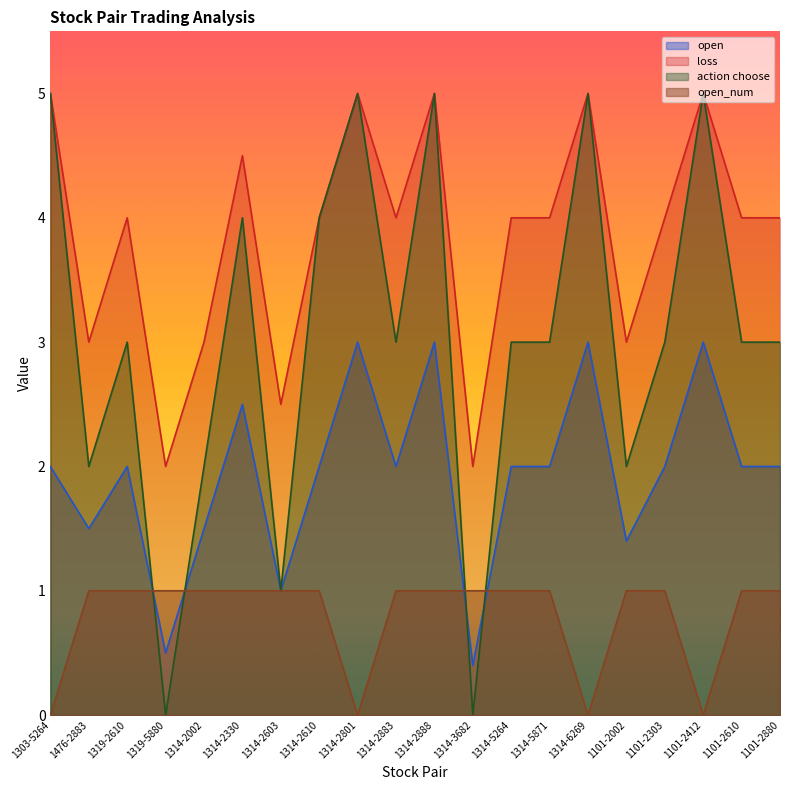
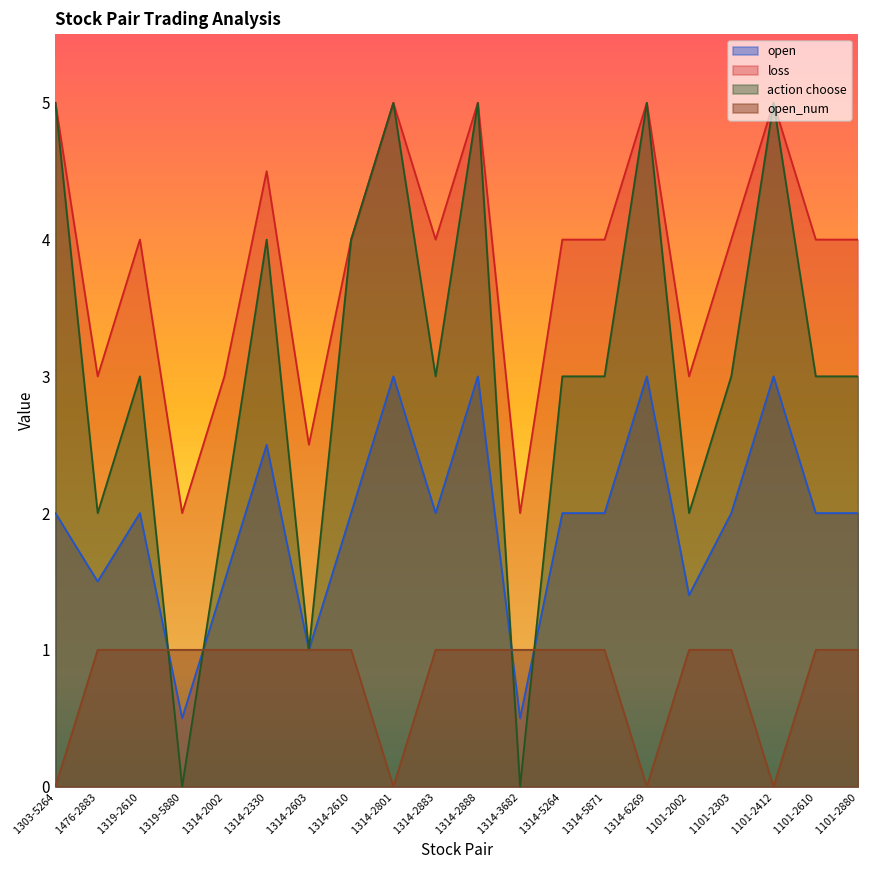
open, 1314-3682: 0.4 -> 0.5
